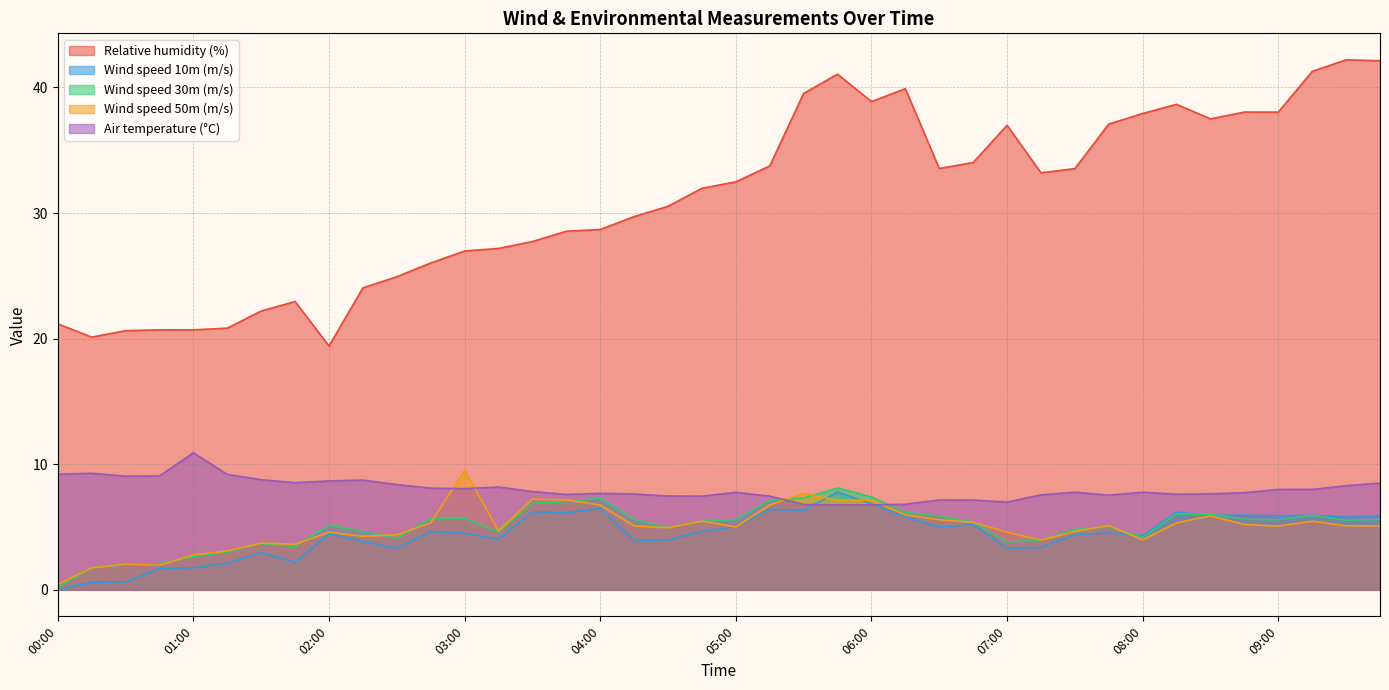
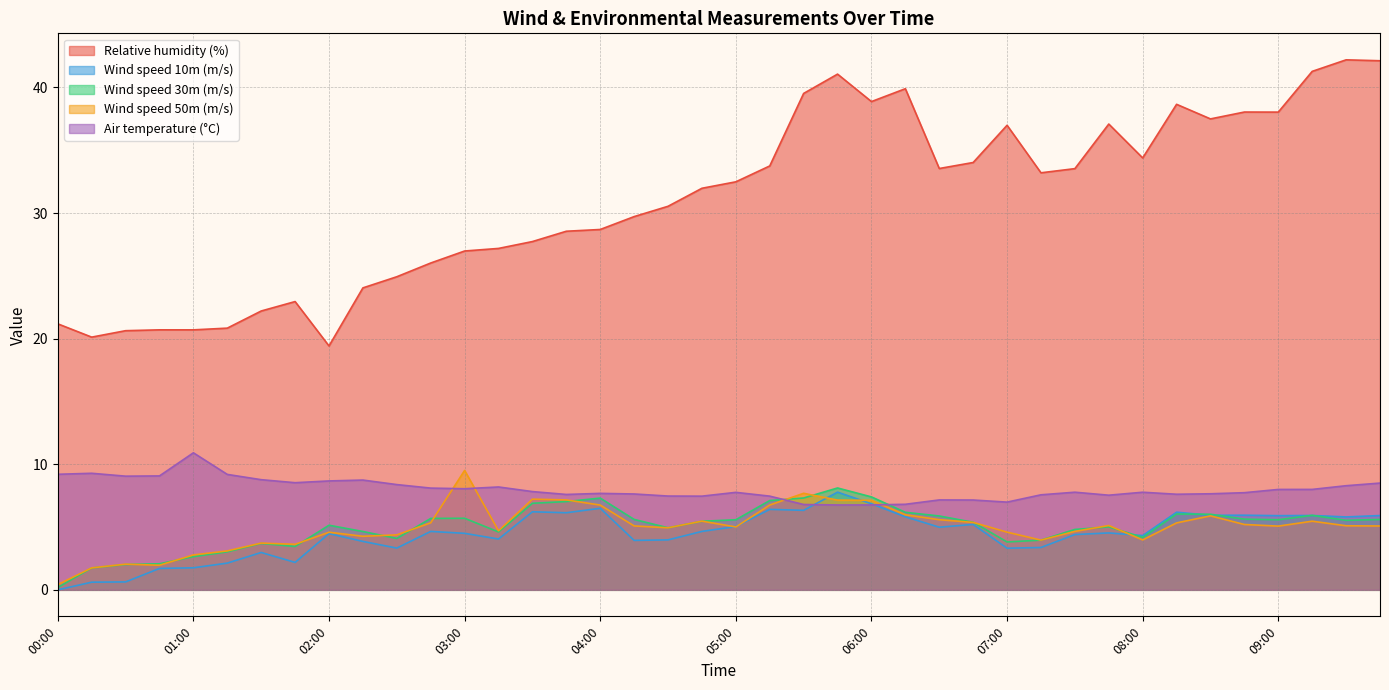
Relative humidity (%), 08:00: 37.9 -> 34.4
